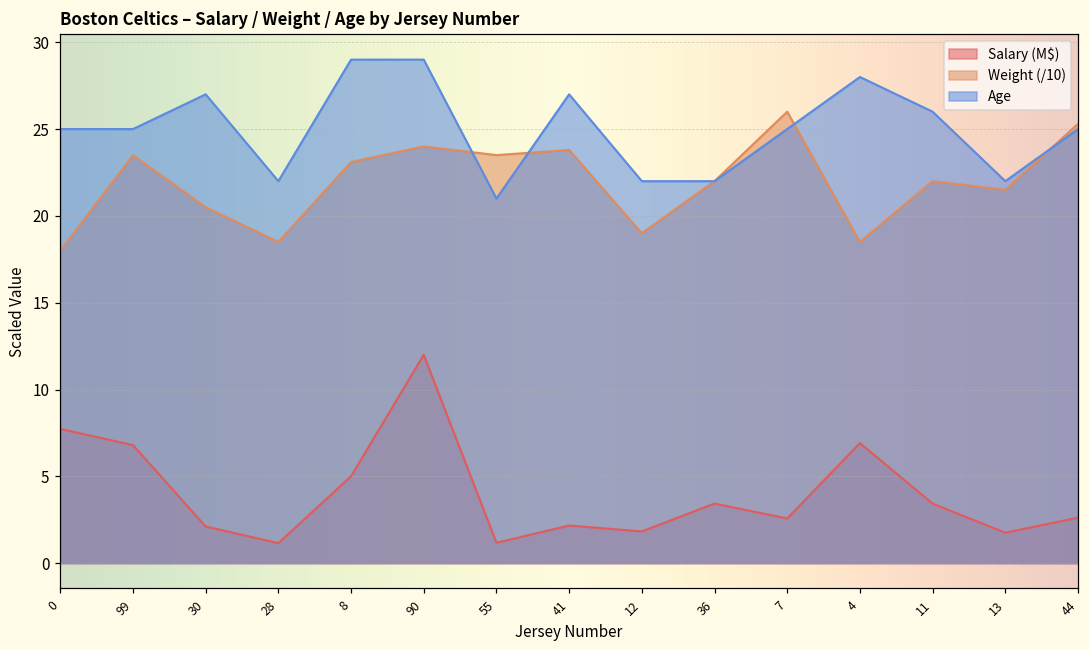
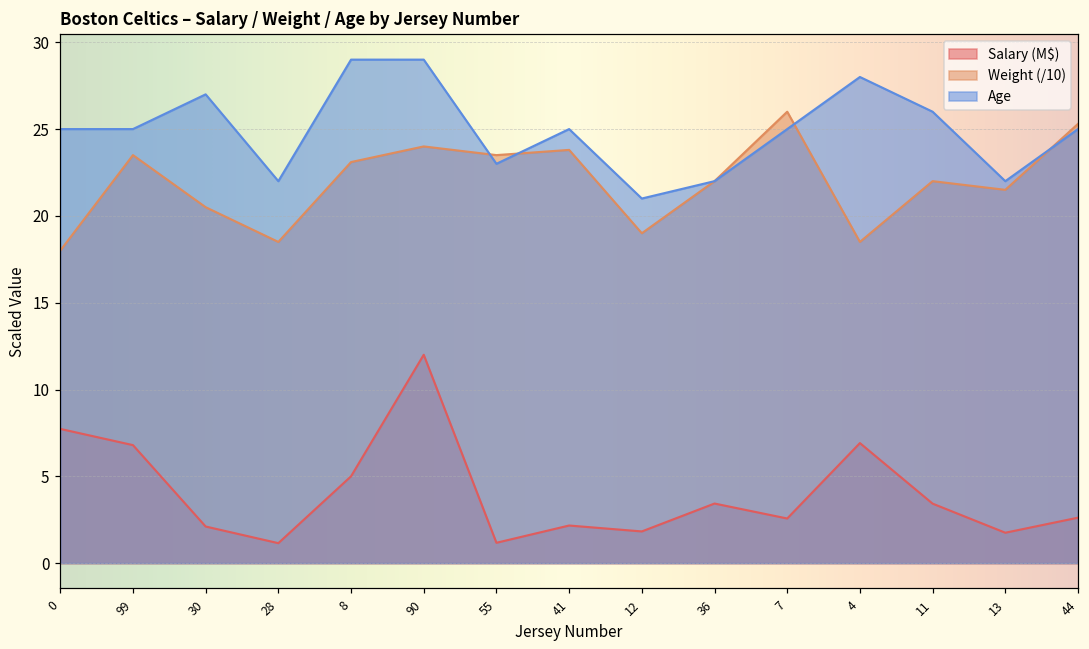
Age, 55: 21 -> 23
Age, 41: 27 -> 25
Age, 12: 22 -> 21
